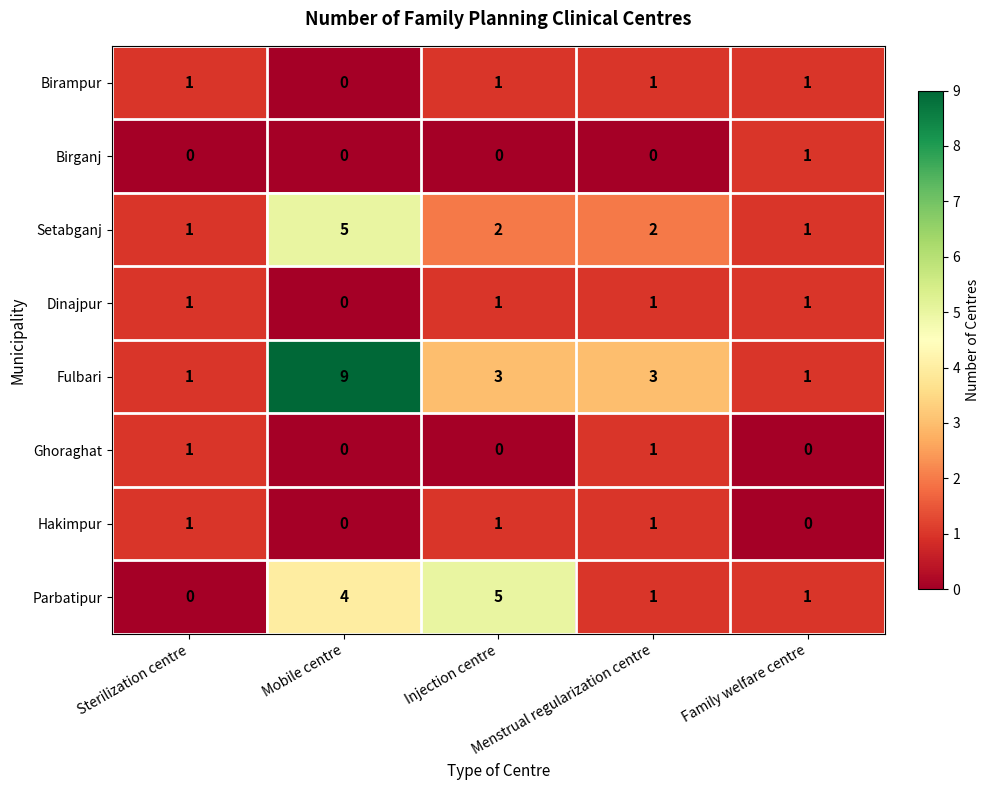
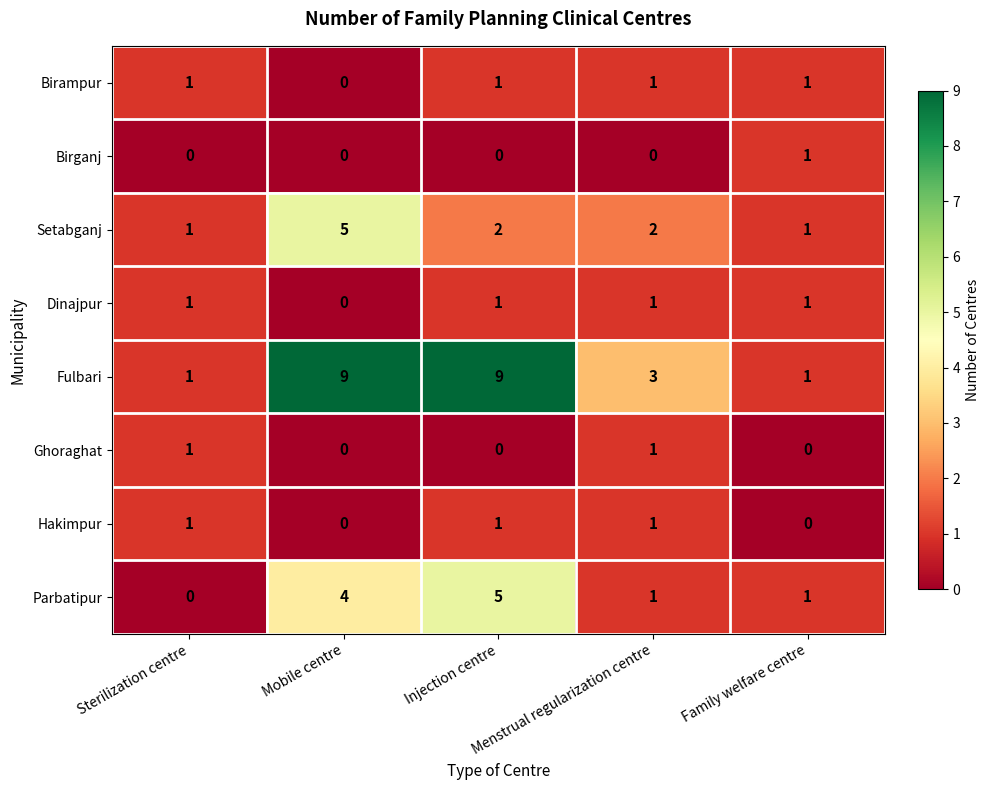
Fulbari, Injection centre: 3 -> 9
